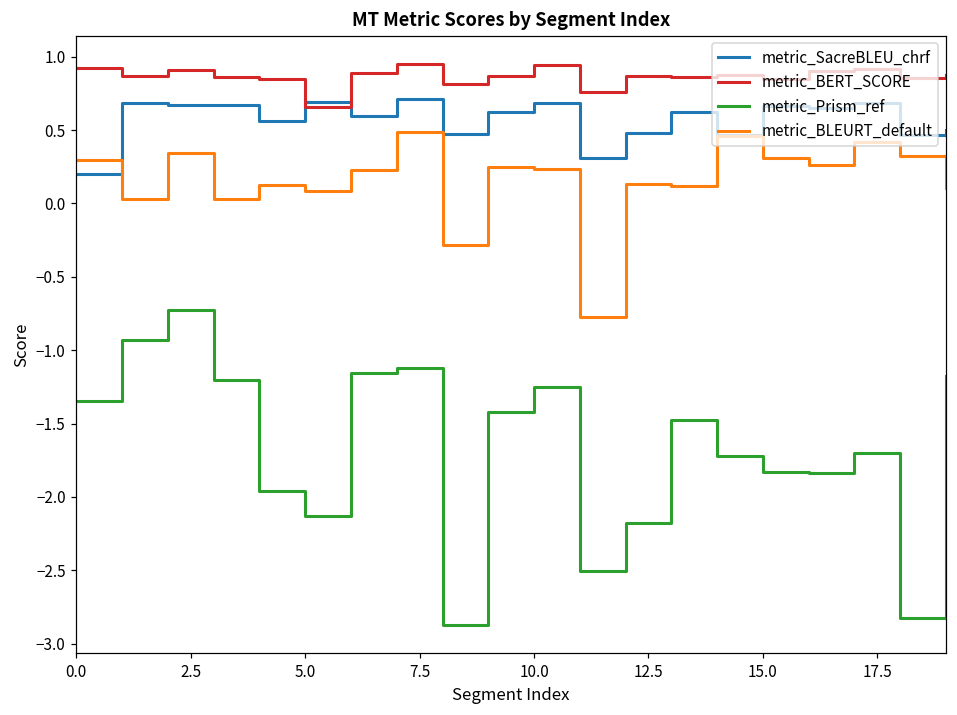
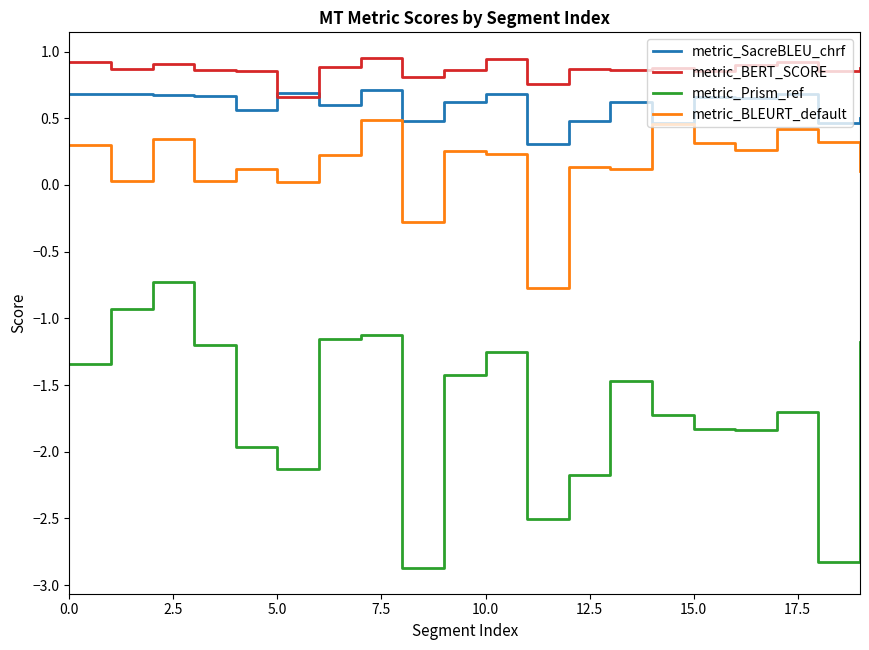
metric_SacreBLEU_chrf, 0.0: 0.20 -> 0.68
metric_BLEURT_default, 5.0: 0.08 -> 0.02
